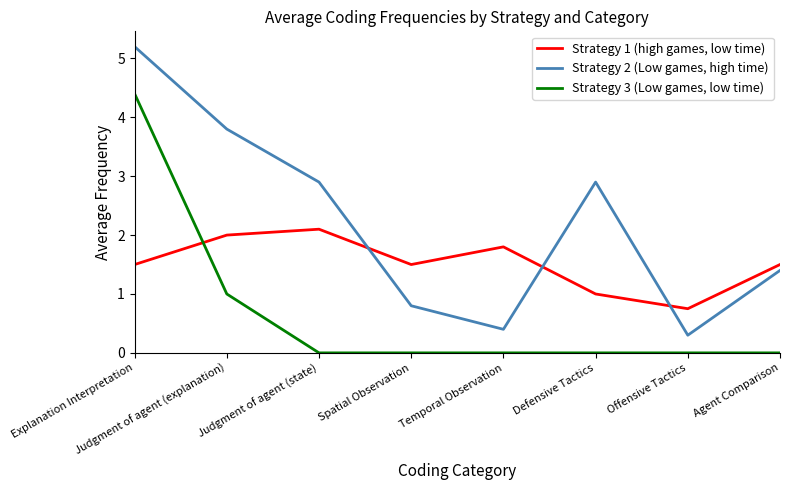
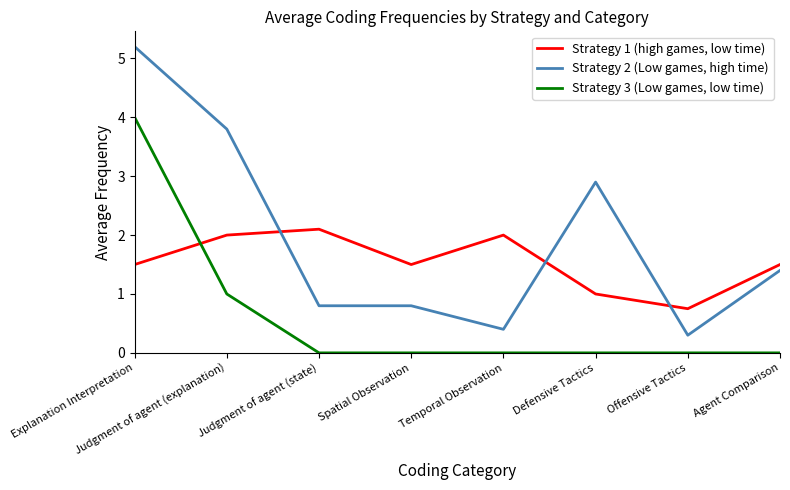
Strategy 3 (Low games, low time), Explanation Interpretation: 4.4 -> 4.0
Strategy 2 (Low games, high time), Judgment of agent (state): 2.9 -> 0.8
Strategy 1 (high games, low time), Temporal Observation: 1.8 -> 2.0
